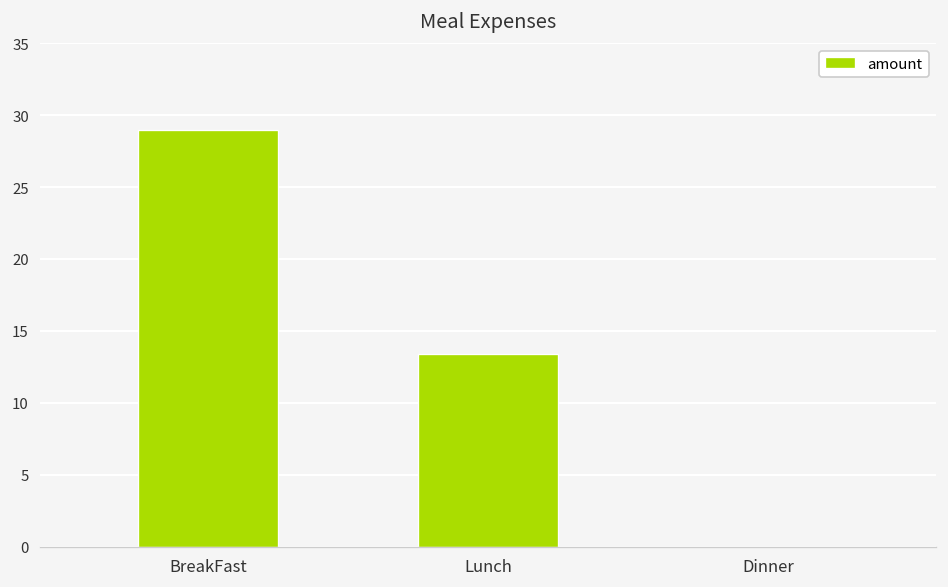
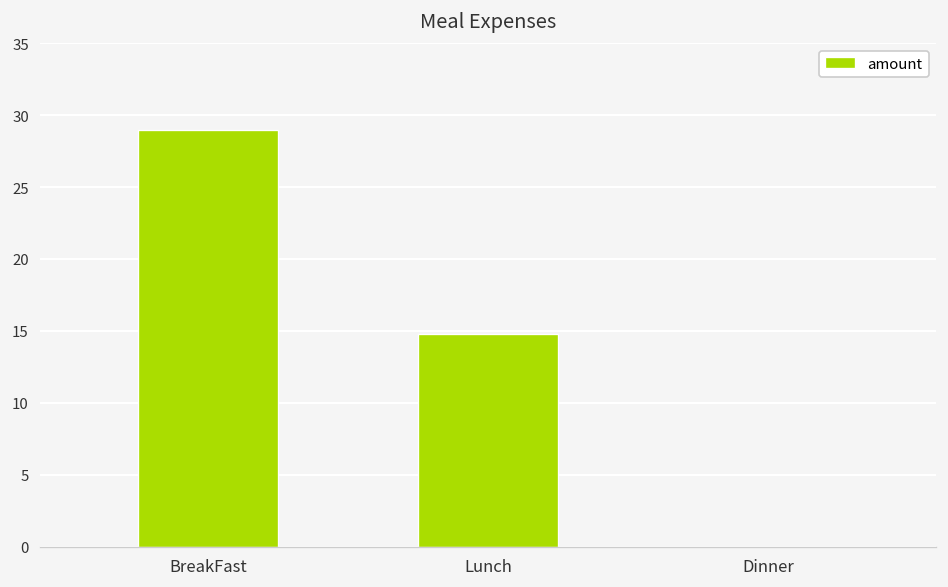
Lunch: 13.4 -> 14.8
